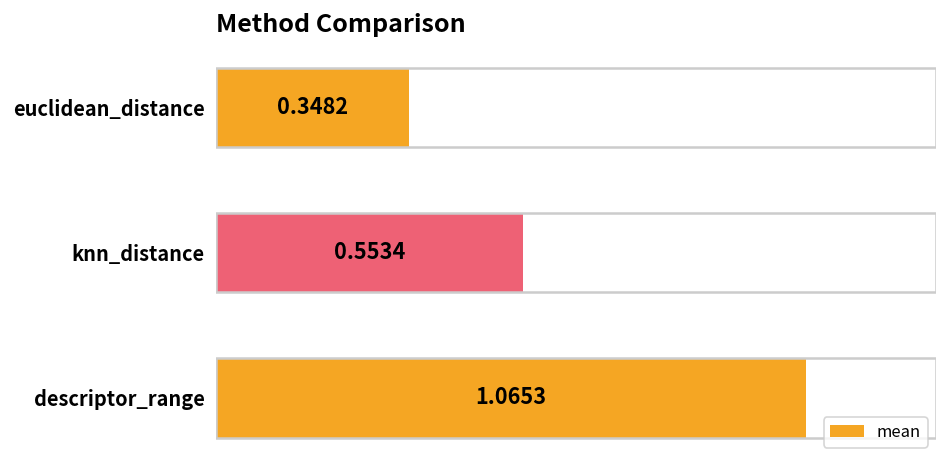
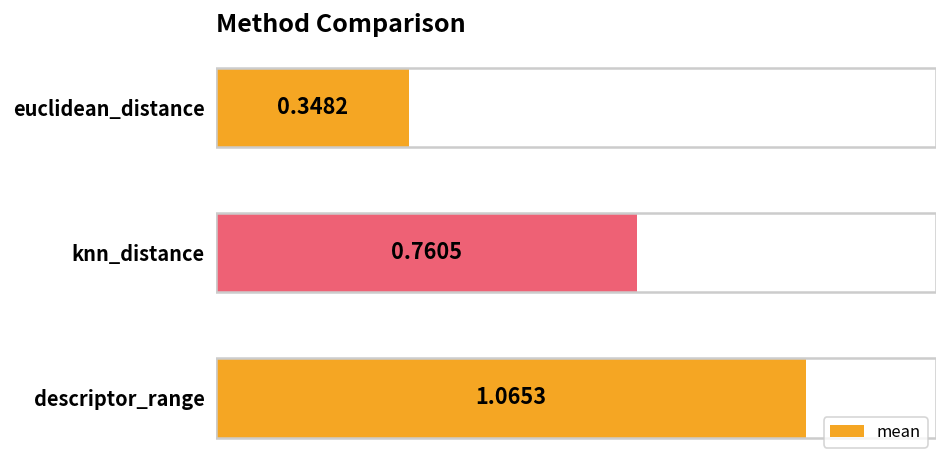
knn_distance: 0.5534 -> 0.7605
